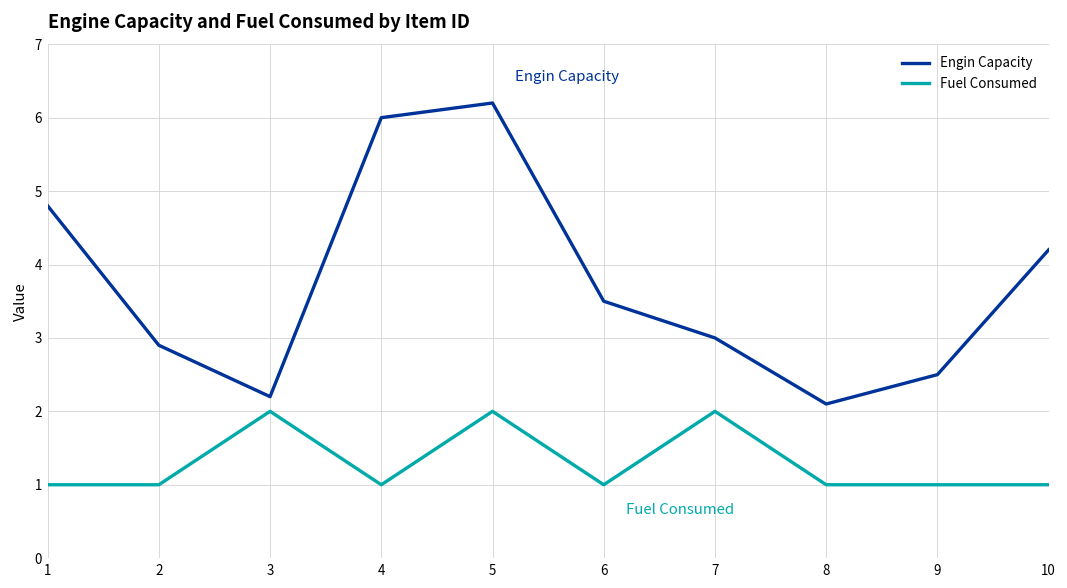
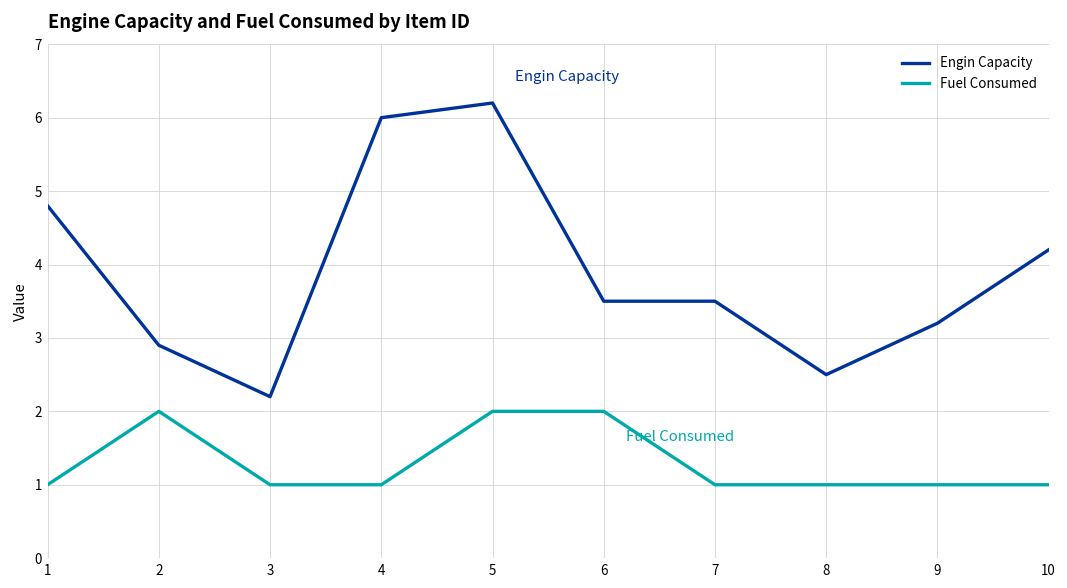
Fuel Consumed, 2: 1 -> 2
Fuel Consumed, 3: 2 -> 1
Fuel Consumed, 6: 1 -> 2
Engin Capacity, 7: 3.0 -> 3.5
Fuel Consumed, 7: 2 -> 1
Engin Capacity, 8: 2.1 -> 2.5
Engin Capacity, 9: 2.5 -> 3.2
